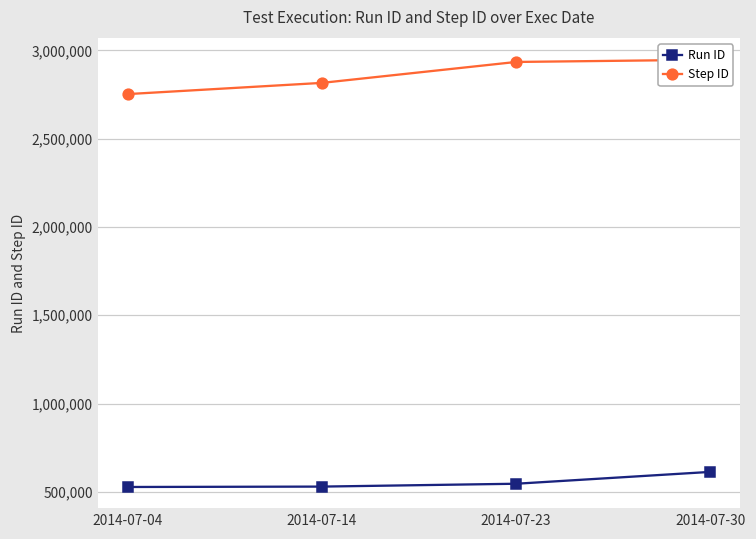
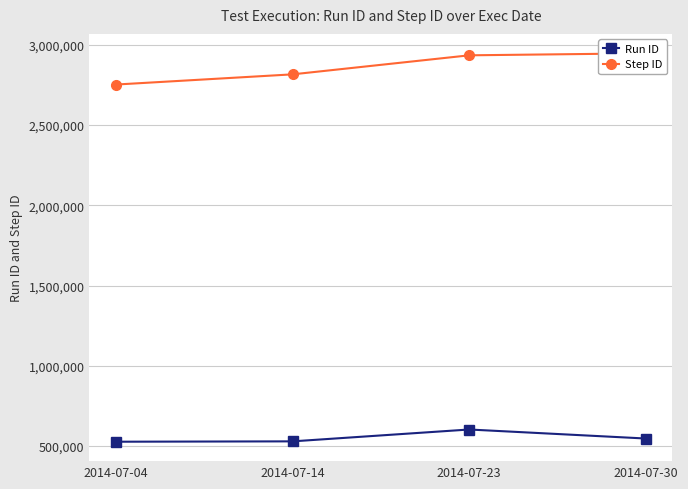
Run ID, 2014-07-23: 550,000 -> 600,000
Run ID, 2014-07-30: 610,000 -> 550,000
